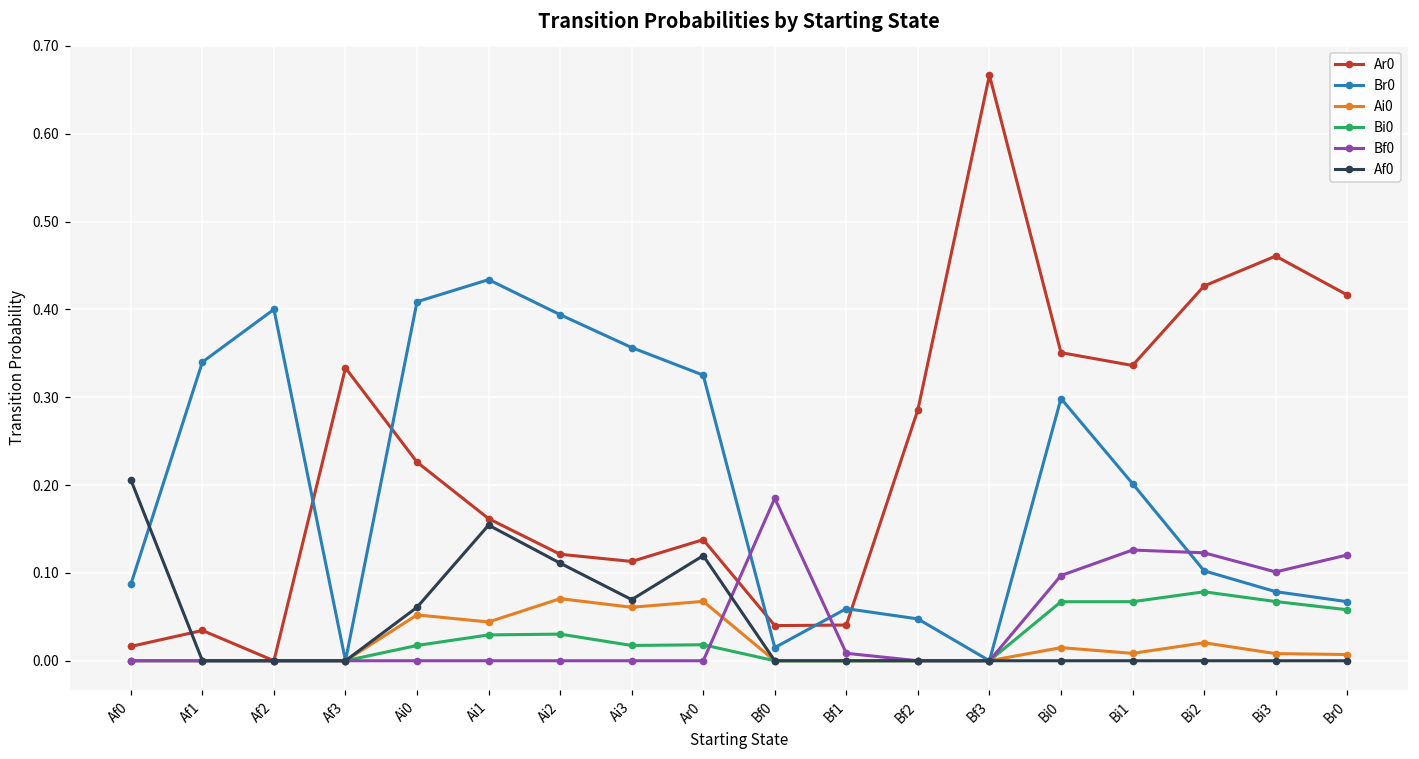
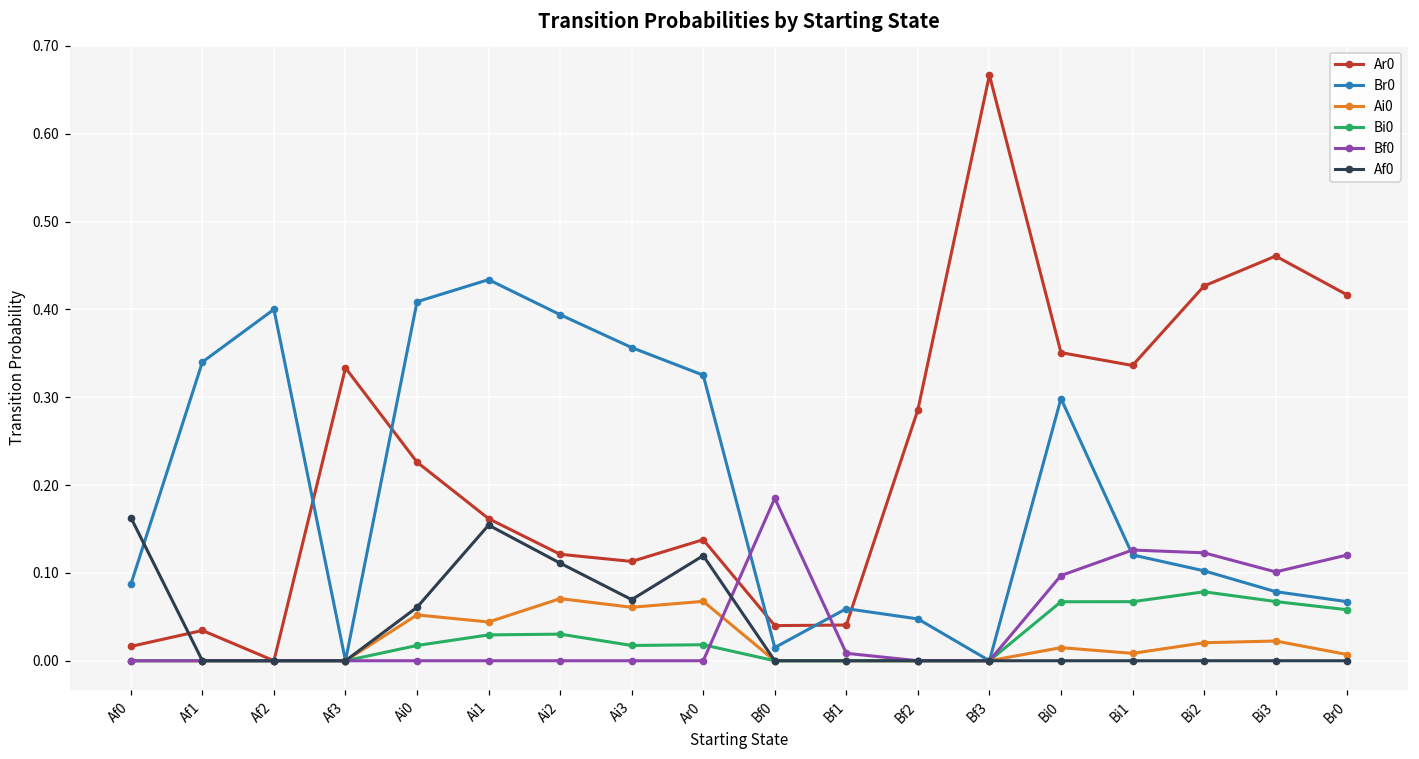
Af0, Af0: 0.21 -> 0.16
Br0, Bi1: 0.20 -> 0.12
Ai0, Bi3: 0.01 -> 0.02
